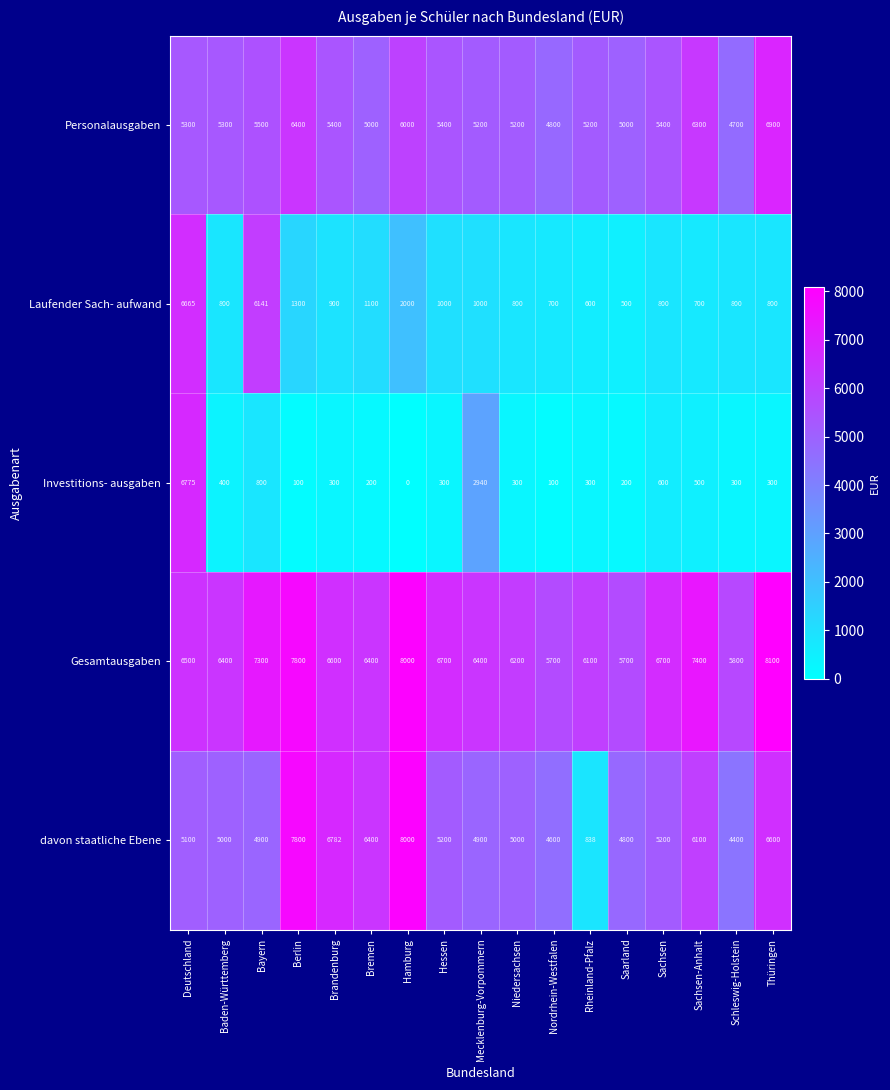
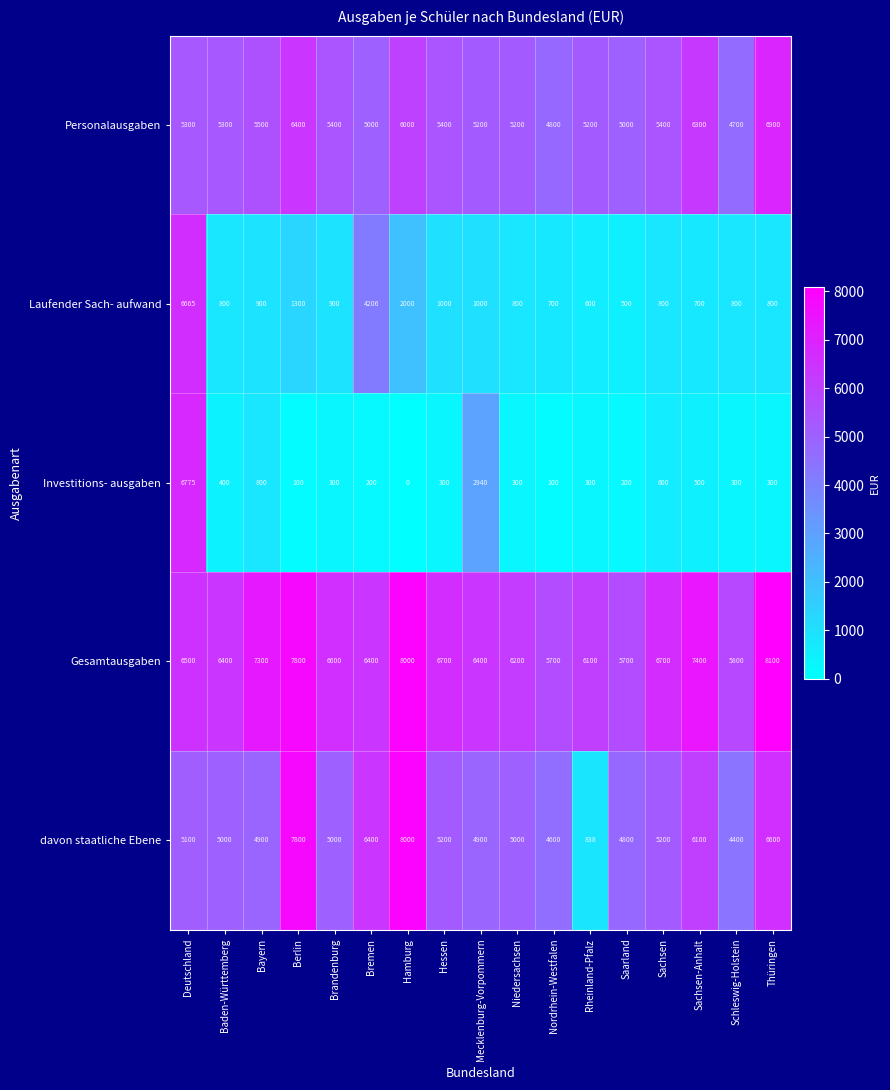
Laufender Sach- aufwand, Bayern: 6141 -> 900
Laufender Sach- aufwand, Bremen: 1100 -> 4206
davon staatliche Ebene, Brandenburg: 6782 -> 5000
